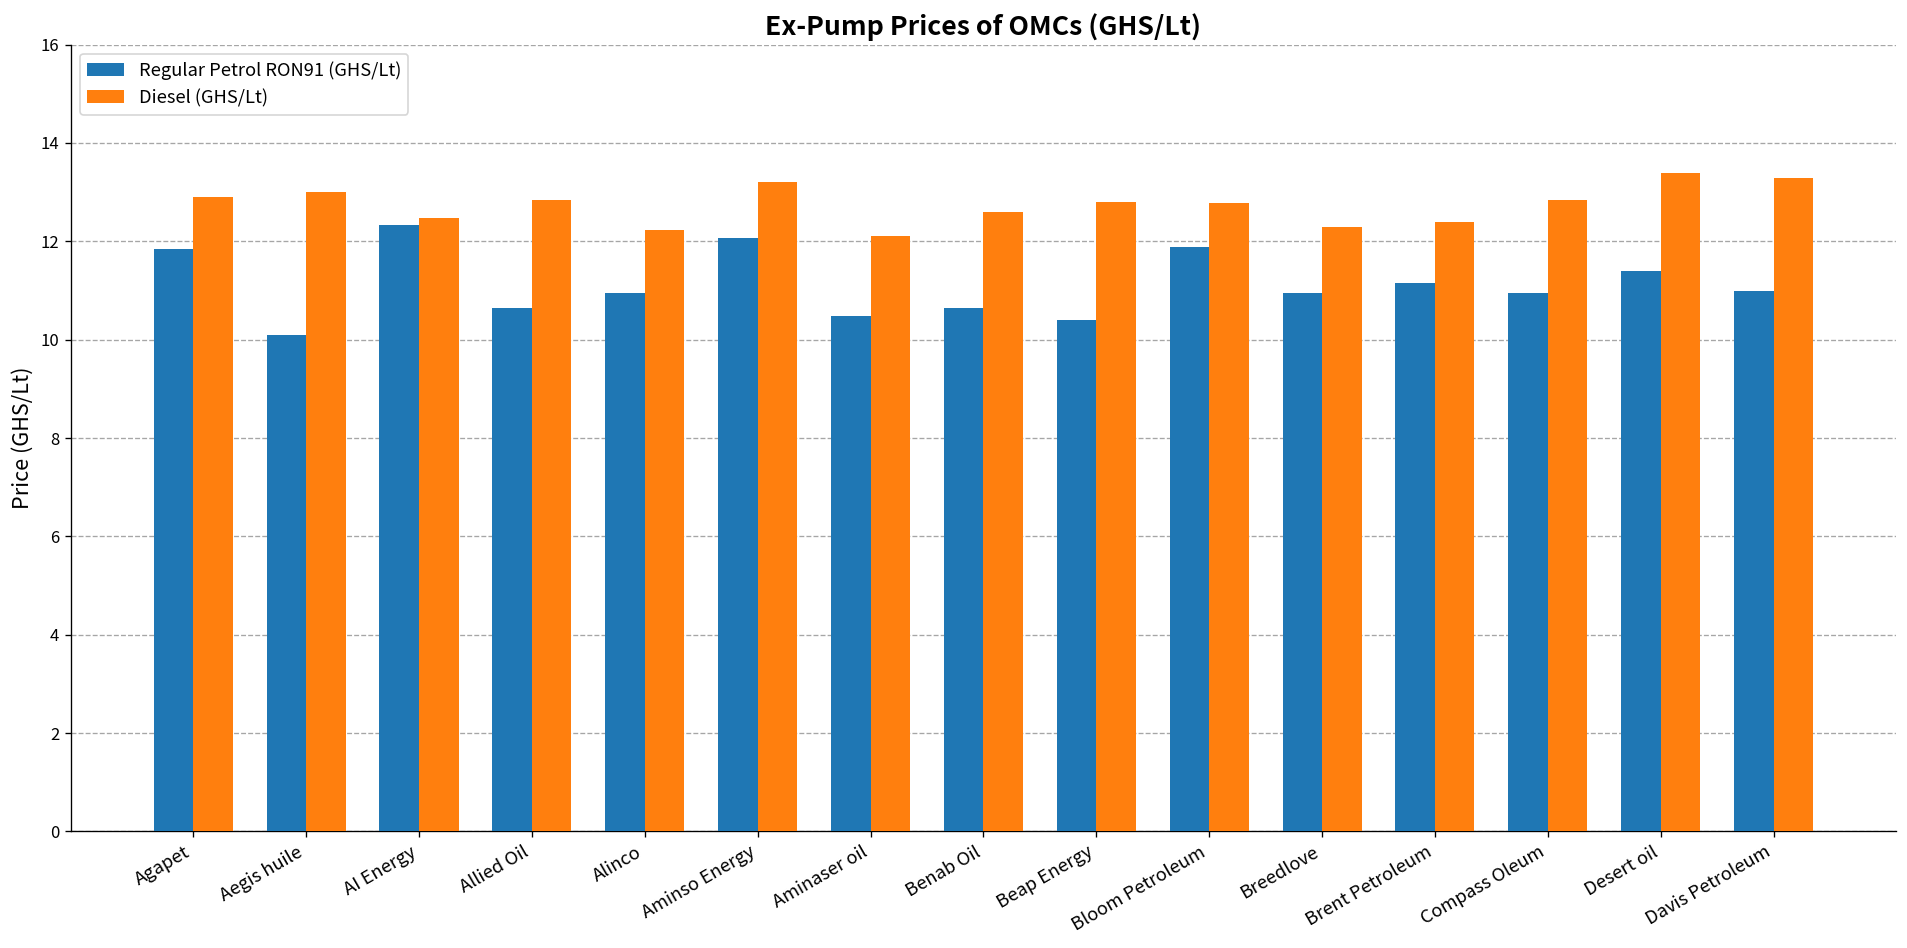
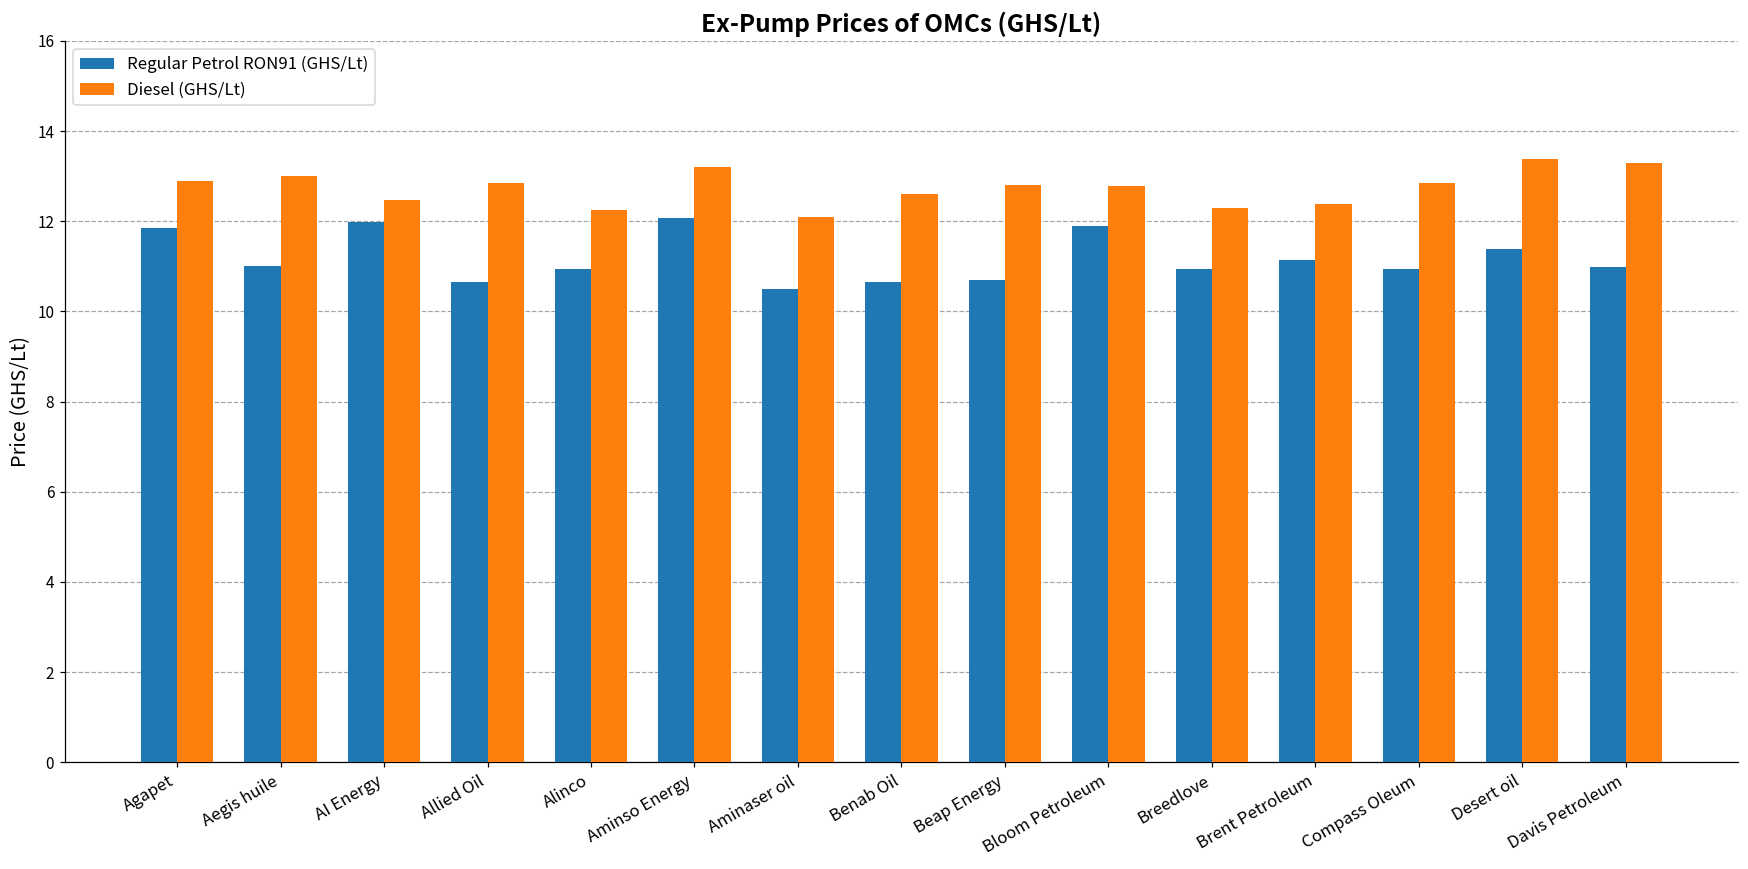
Regular Petrol RON91 (GHS/Lt), Aegis huile: 10.1 -> 11.0
Regular Petrol RON91 (GHS/Lt), AI Energy: 12.3 -> 12.0
Regular Petrol RON91 (GHS/Lt), Beap Energy: 10.4 -> 10.7
